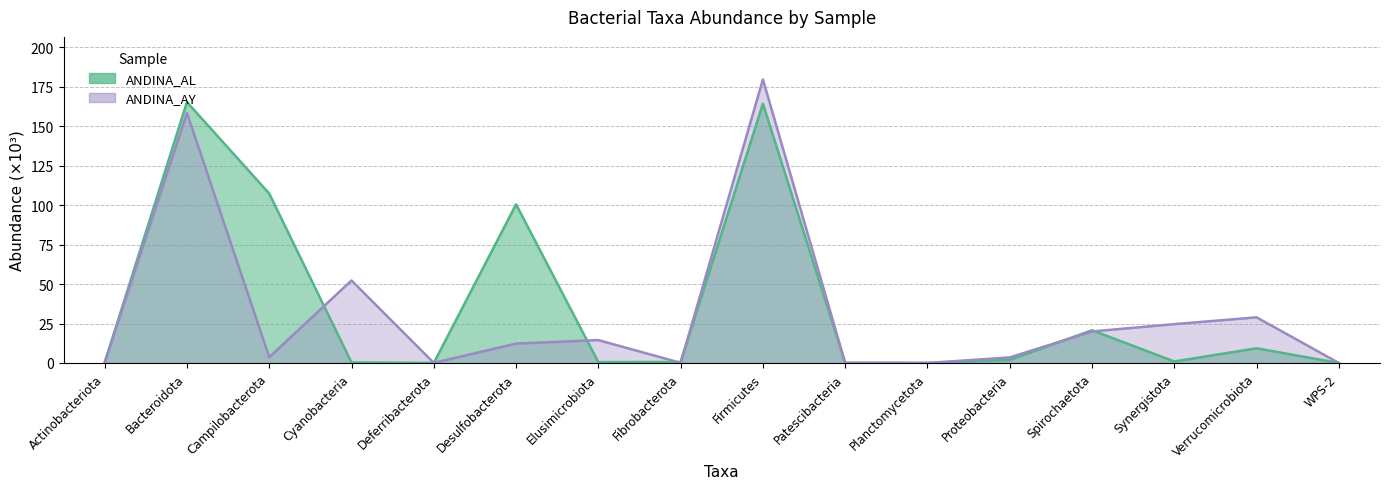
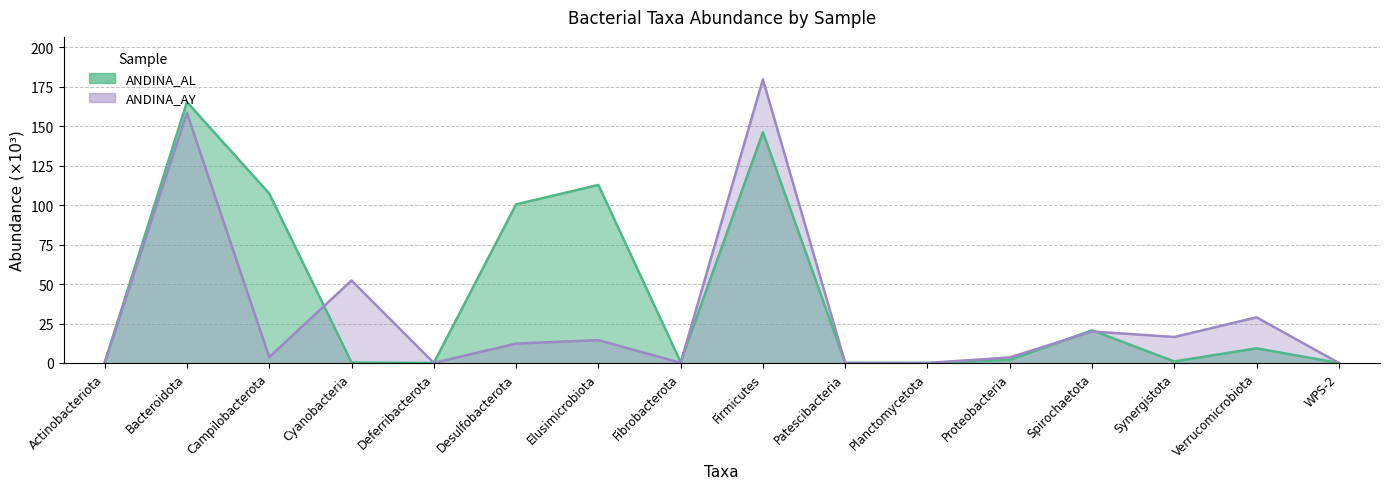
ANDINA_AL, Elusimicrobiota: 1 -> 113
ANDINA_AL, Firmicutes: 164 -> 146
ANDINA_AY, Synergistota: 25 -> 16
